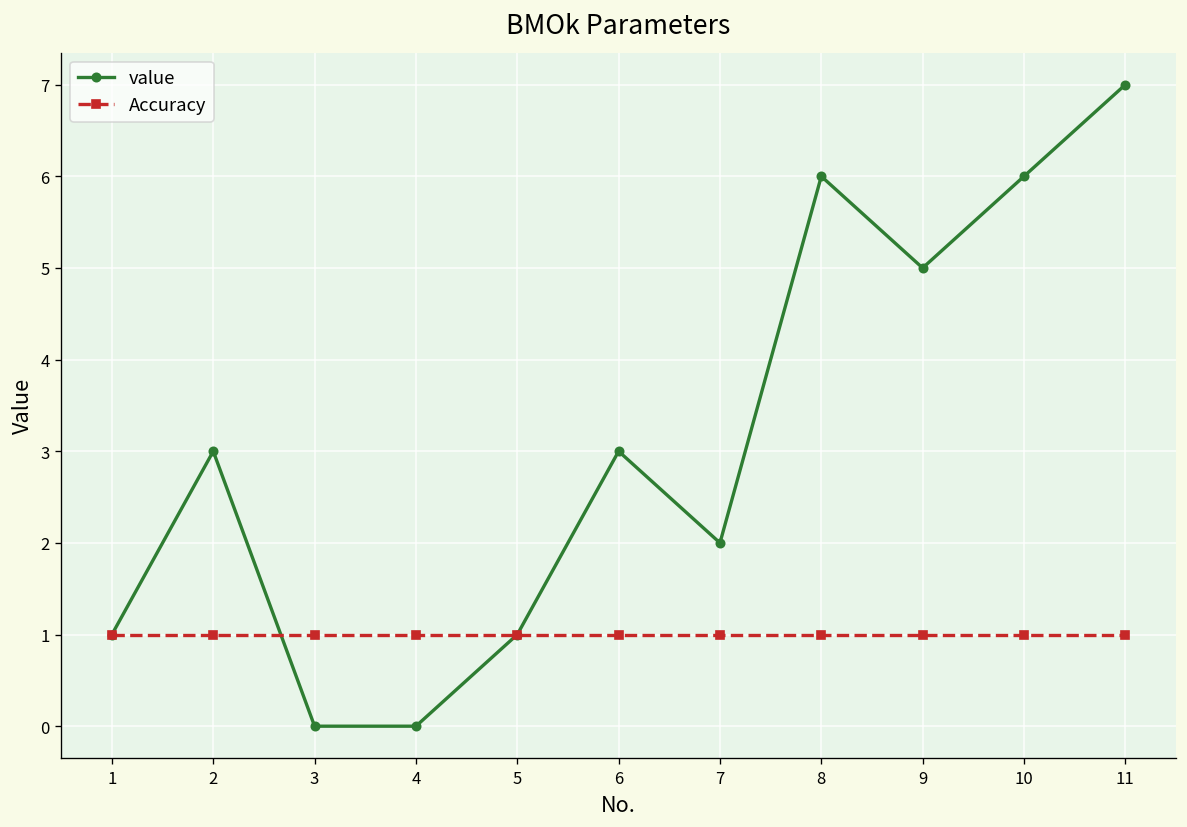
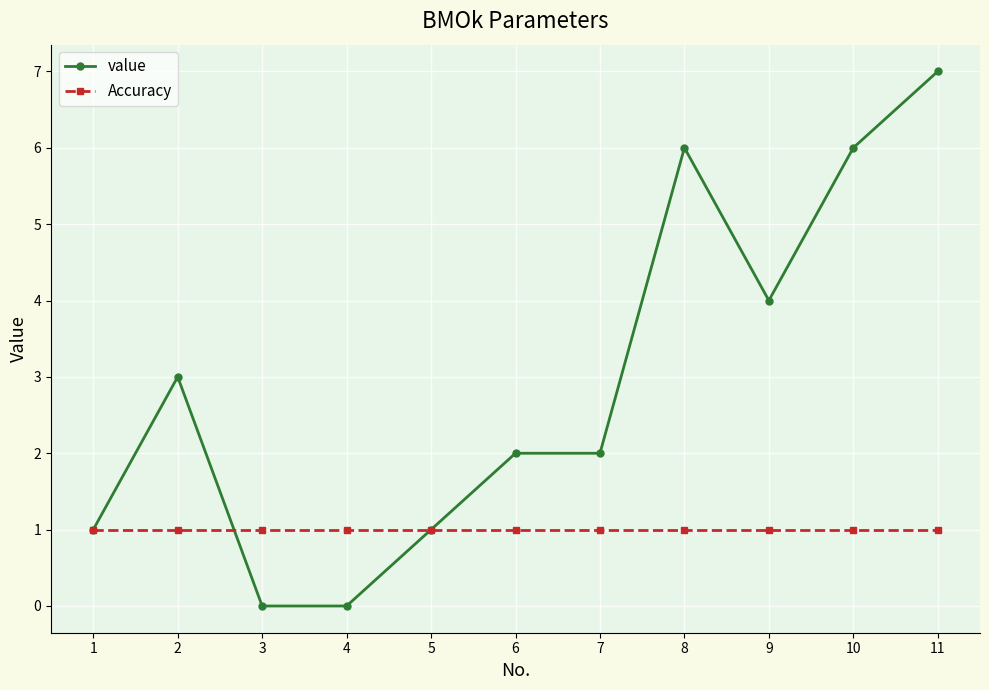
value, 6: 3 -> 2
value, 9: 5 -> 4
